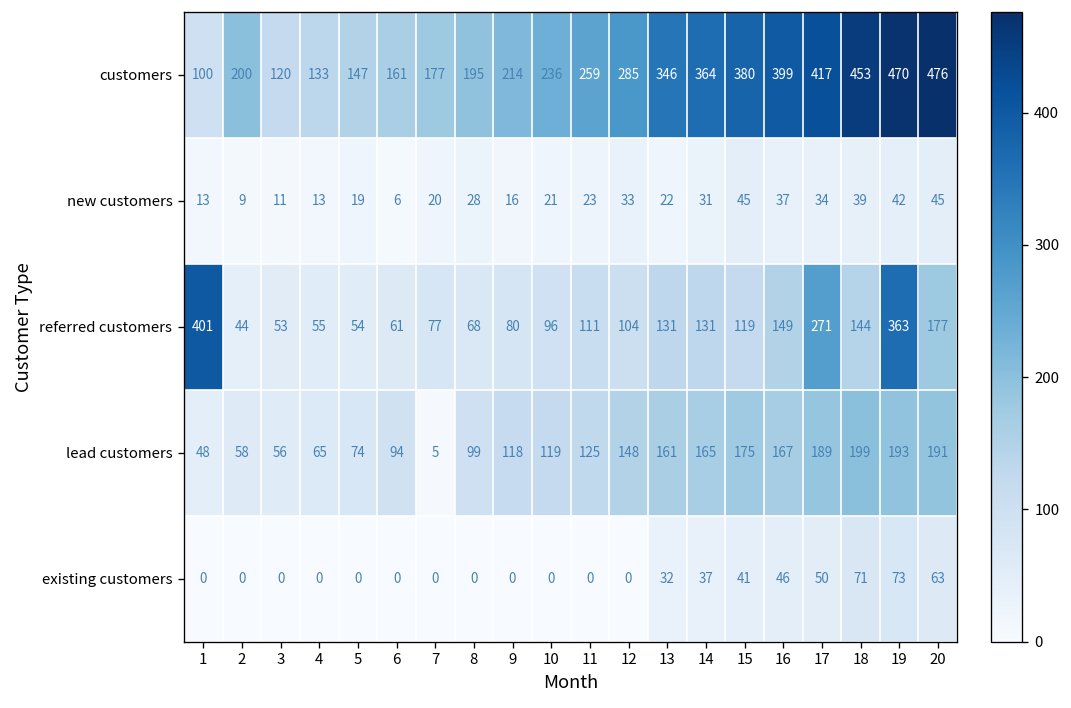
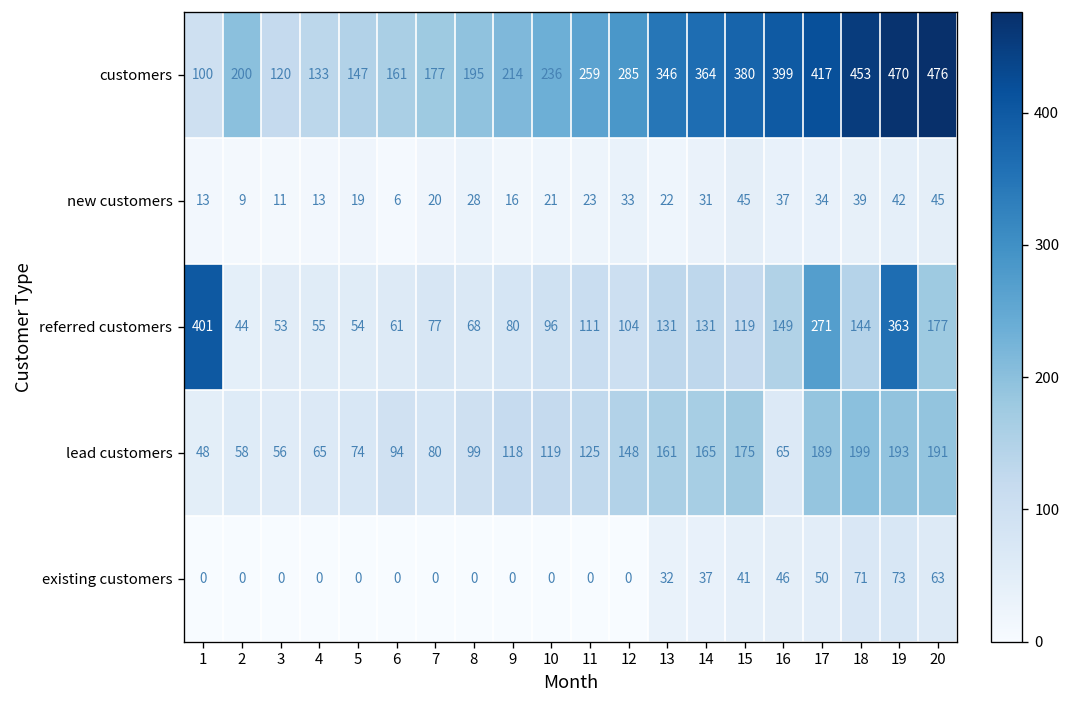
lead customers, 7: 5 -> 80
lead customers, 16: 167 -> 65
